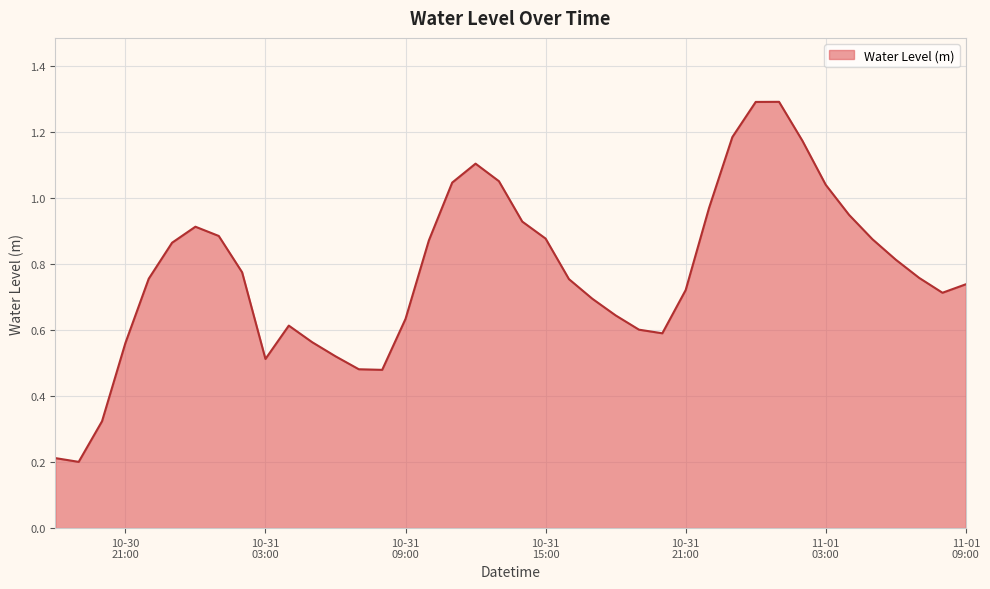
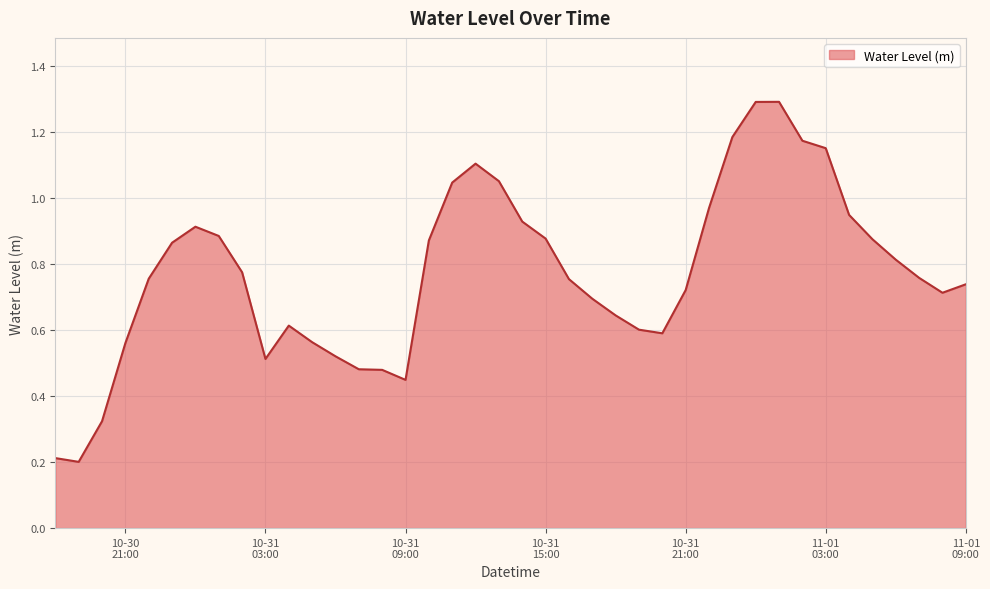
10-31 09:00: 0.63 -> 0.45
11-01 03:00: 1.04 -> 1.15
